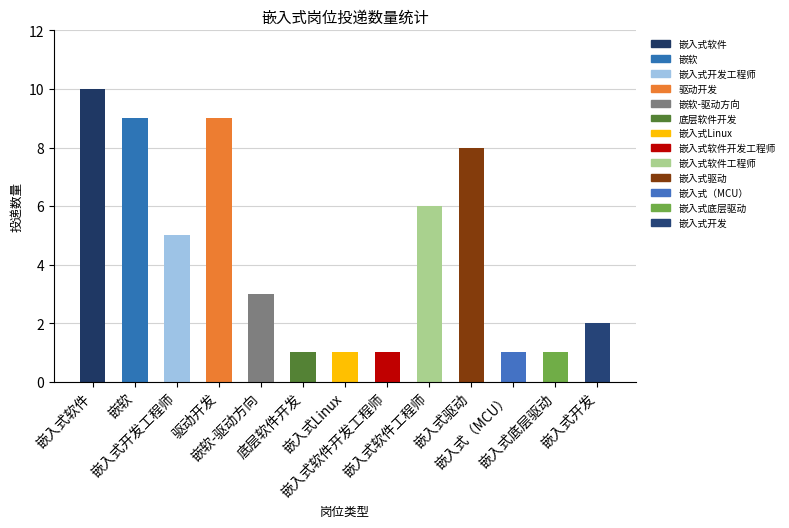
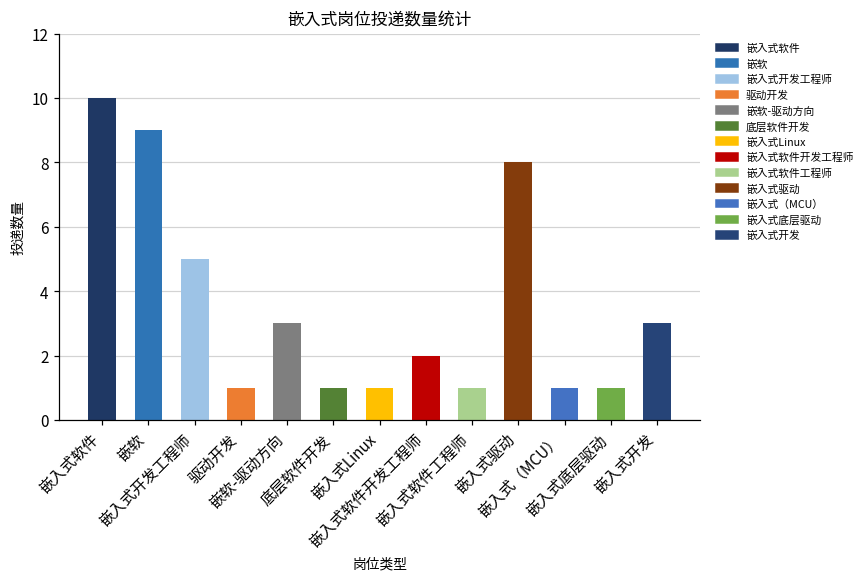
驱动开发: 9 -> 1
嵌入式软件开发工程师: 1 -> 2
嵌入式软件工程师: 6 -> 1
嵌入式开发: 2 -> 3
